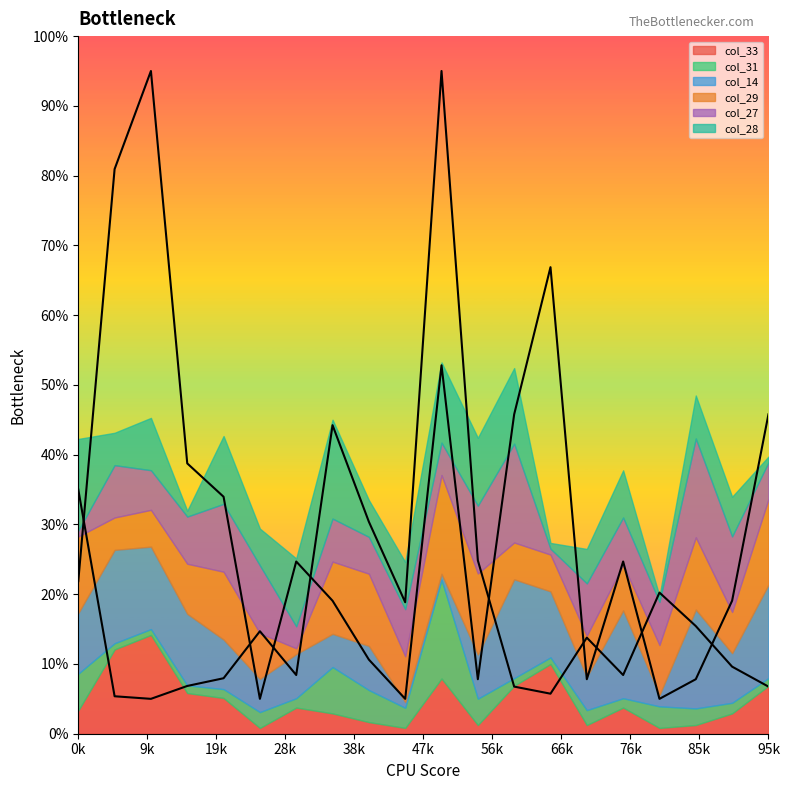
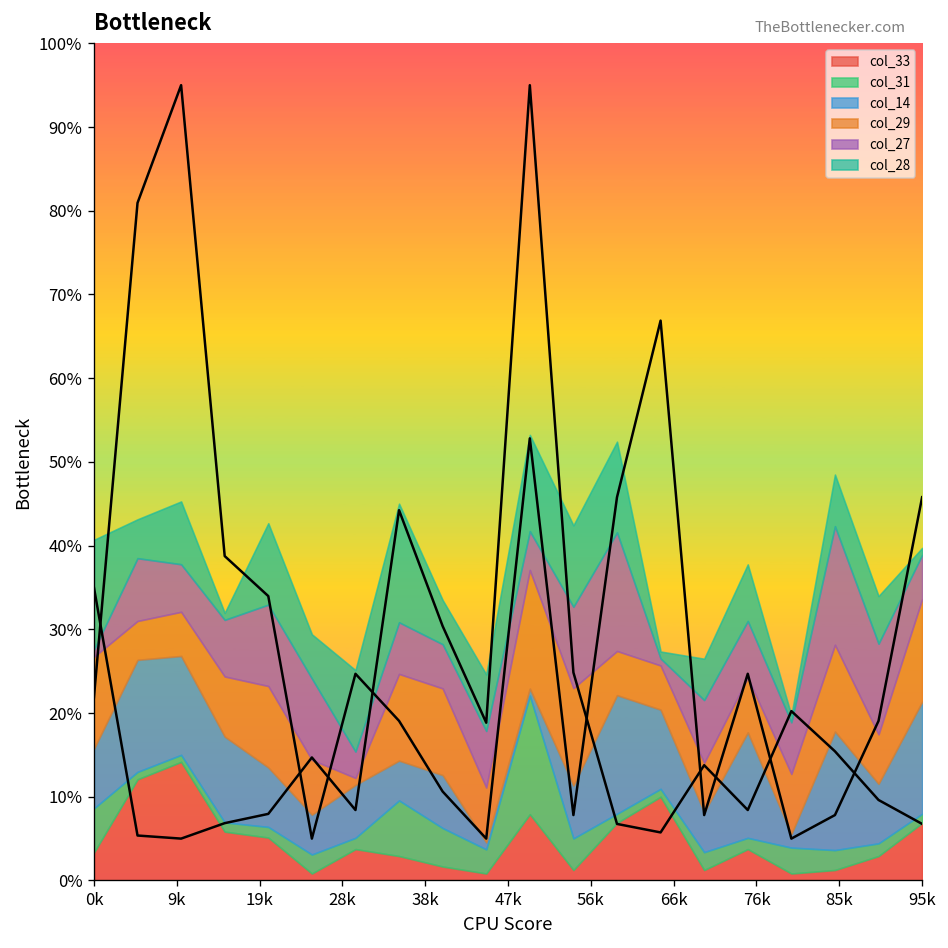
col_14, 0k: 9% -> 7%
